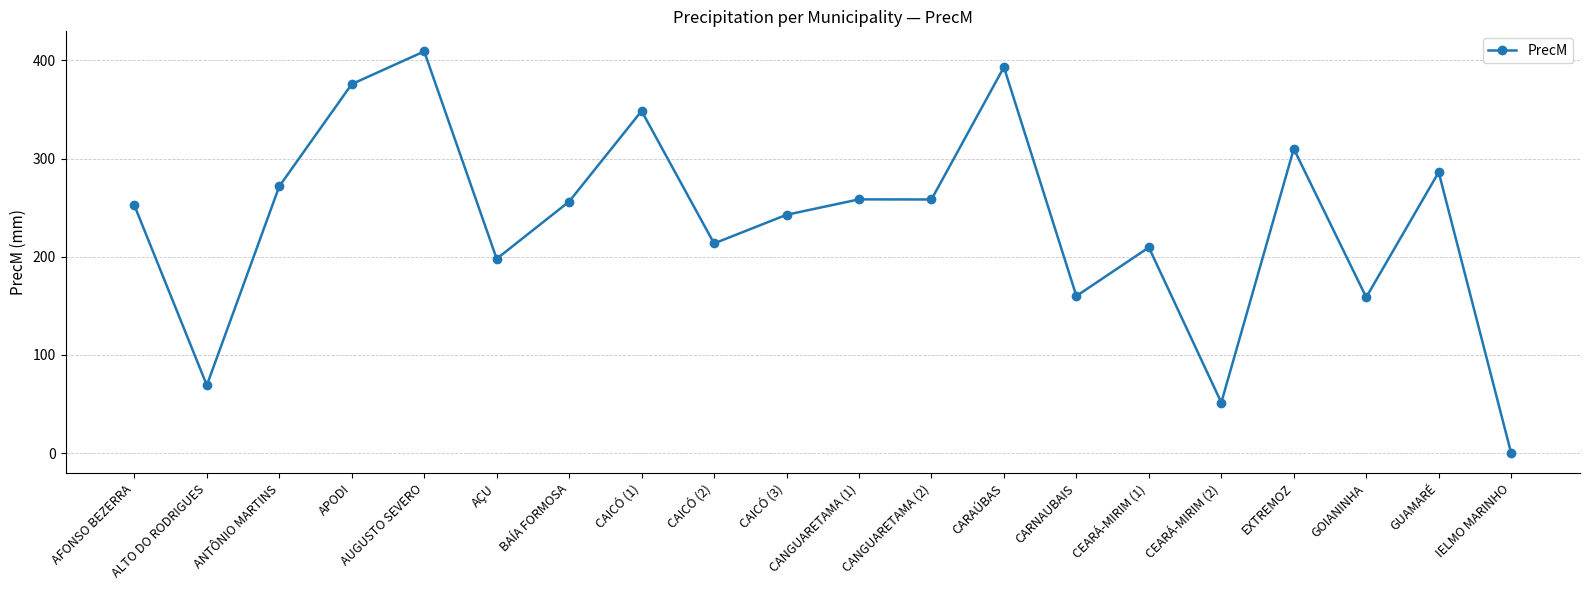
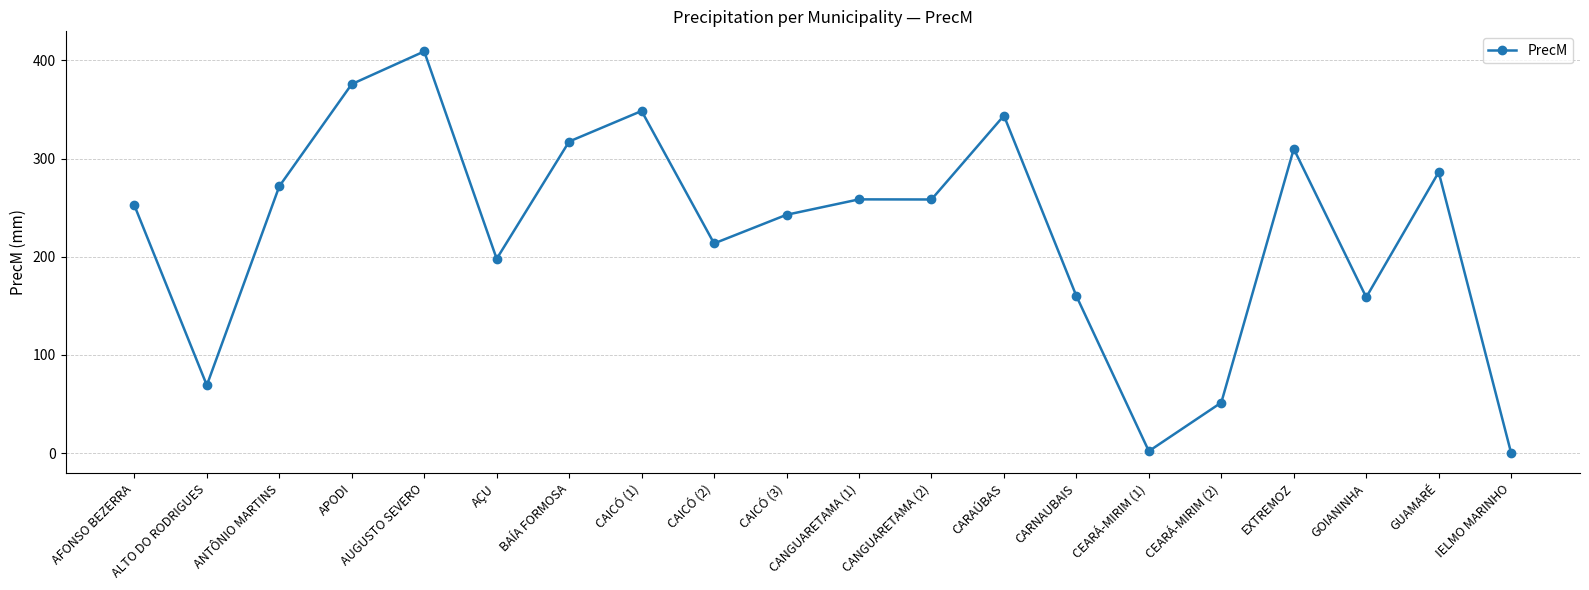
BAÍA FORMOSA: 260 -> 320
CARAÚBAS: 390 -> 340
CEARÁ-MIRIM (1): 210 -> 0
